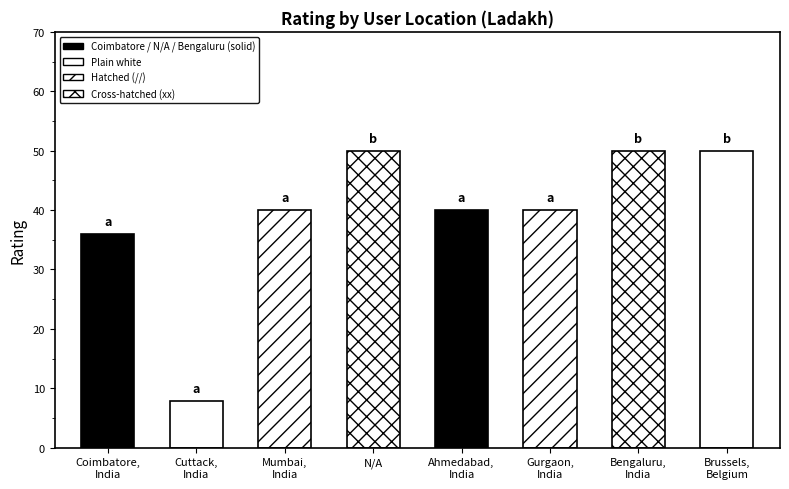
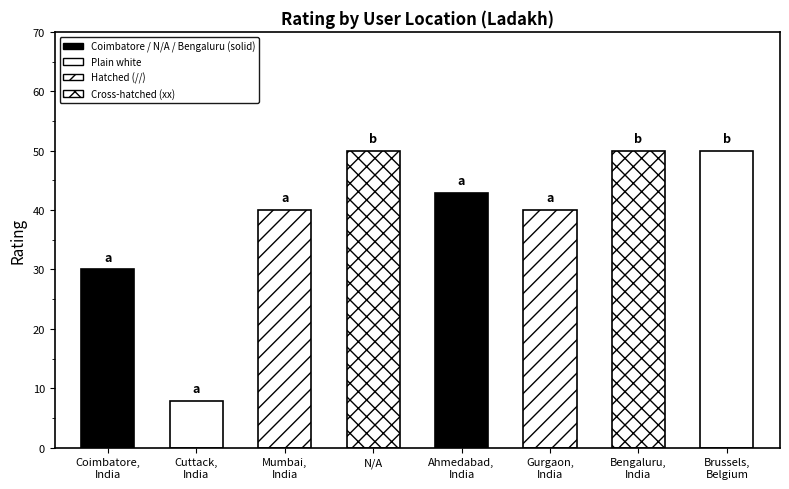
Coimbatore, India: 36 -> 30
Ahmedabad, India: 40 -> 43
